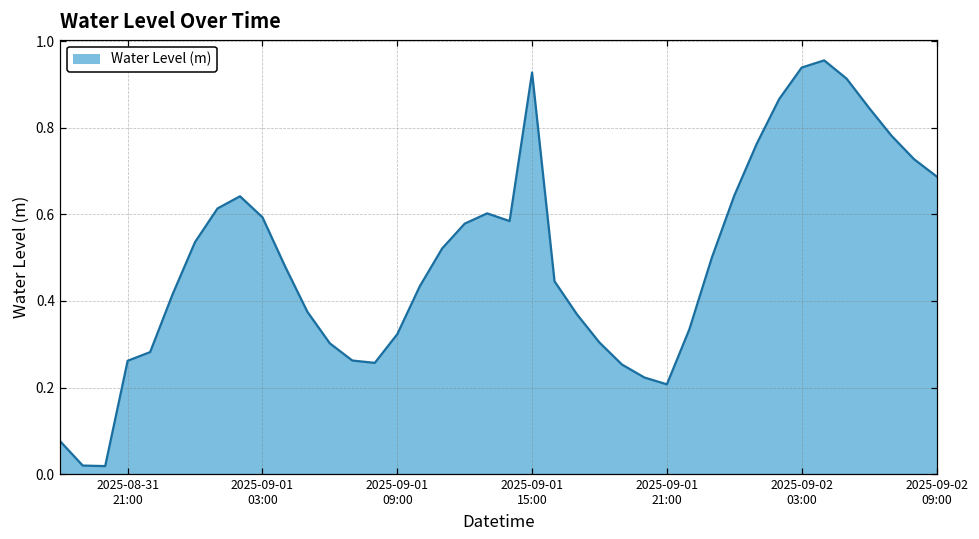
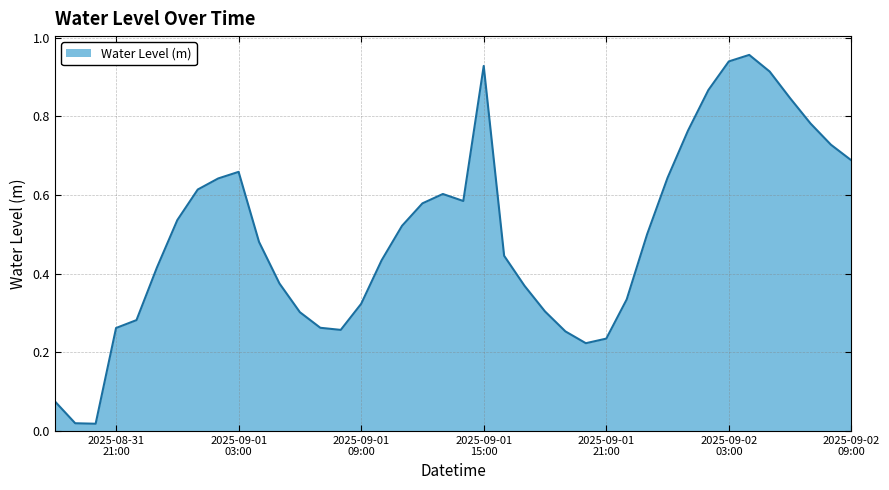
2025-09-01 03:00: 0.59 -> 0.66
2025-09-01 21:00: 0.21 -> 0.23
